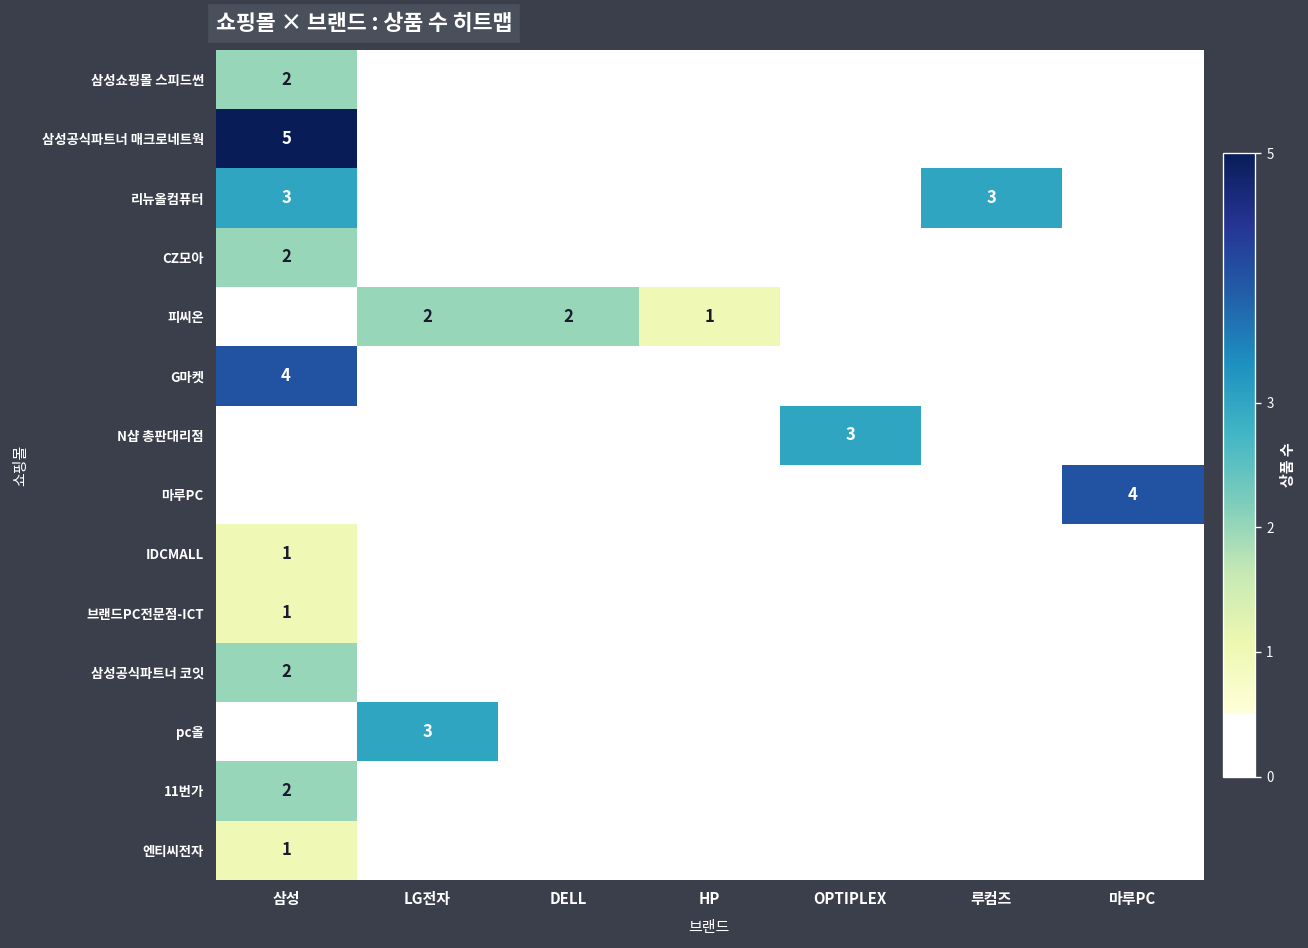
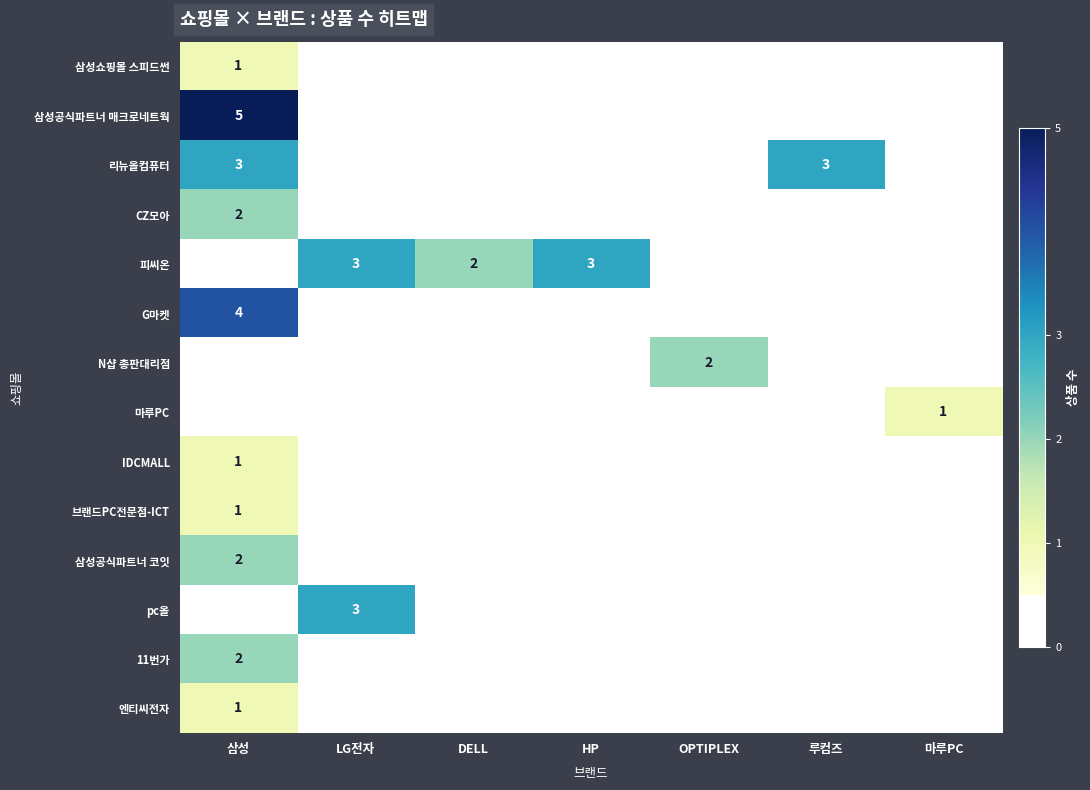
삼성쇼핑몰 스피드썬, 삼성: 2 -> 1
피씨온, LG전자: 2 -> 3
피씨온, HP: 1 -> 3
N샵 총판대리점, OPTIPLEX: 3 -> 2
마루PC, 마루PC: 4 -> 1
